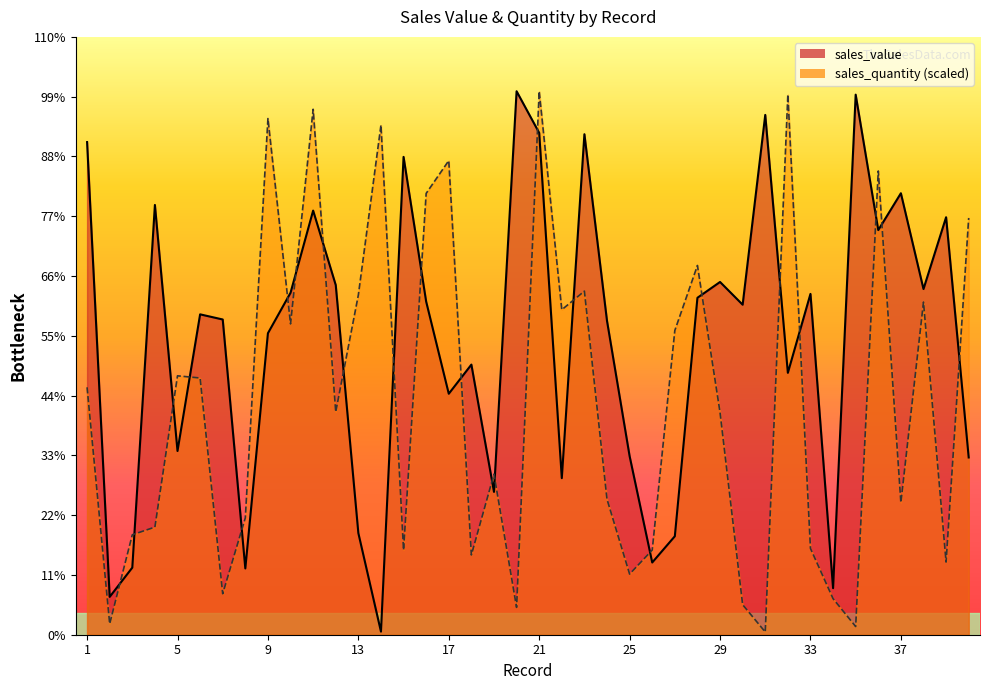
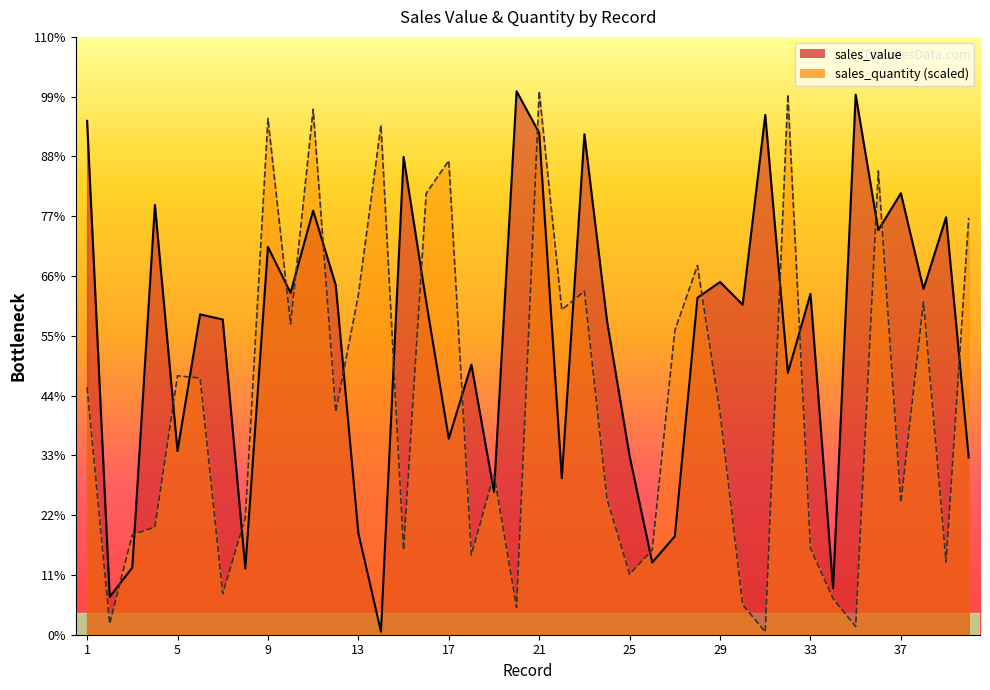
sales_value, 1: 91% -> 95%
sales_value, 9: 55% -> 71%
sales_value, 17: 44% -> 36%
